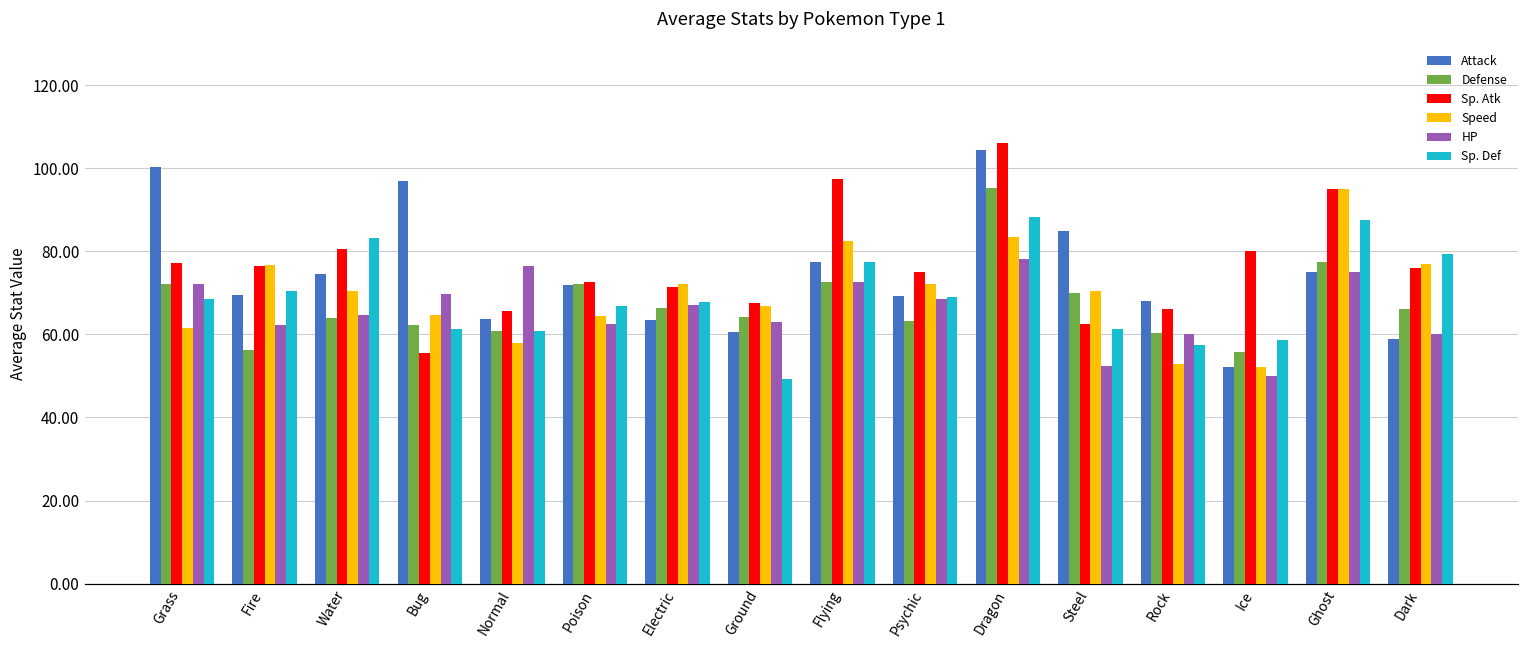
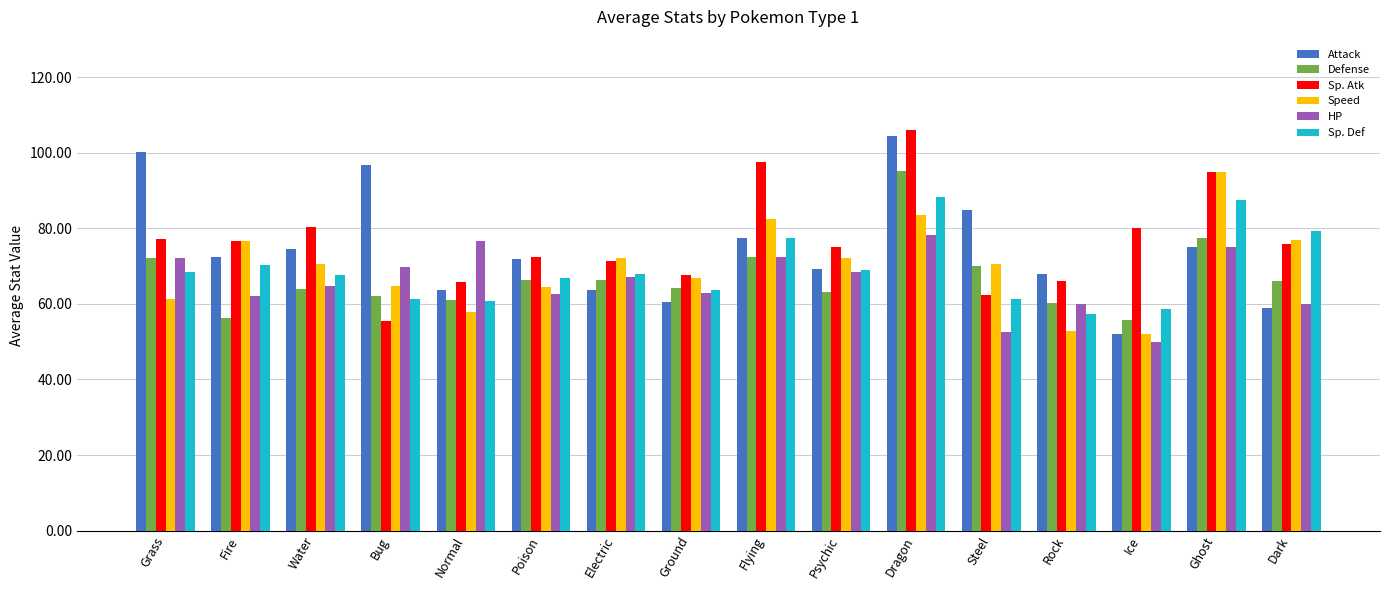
Attack, Fire: 69 -> 72
Sp. Def, Water: 83 -> 68
Defense, Poison: 72 -> 66
Sp. Def, Ground: 49 -> 64
